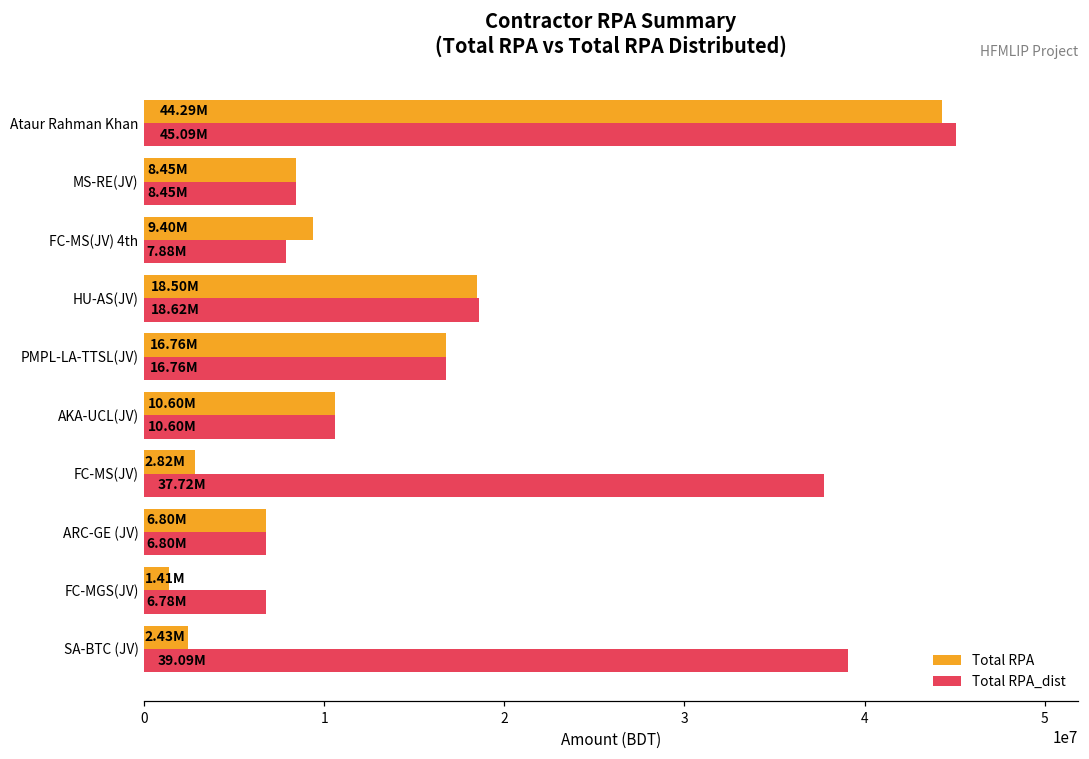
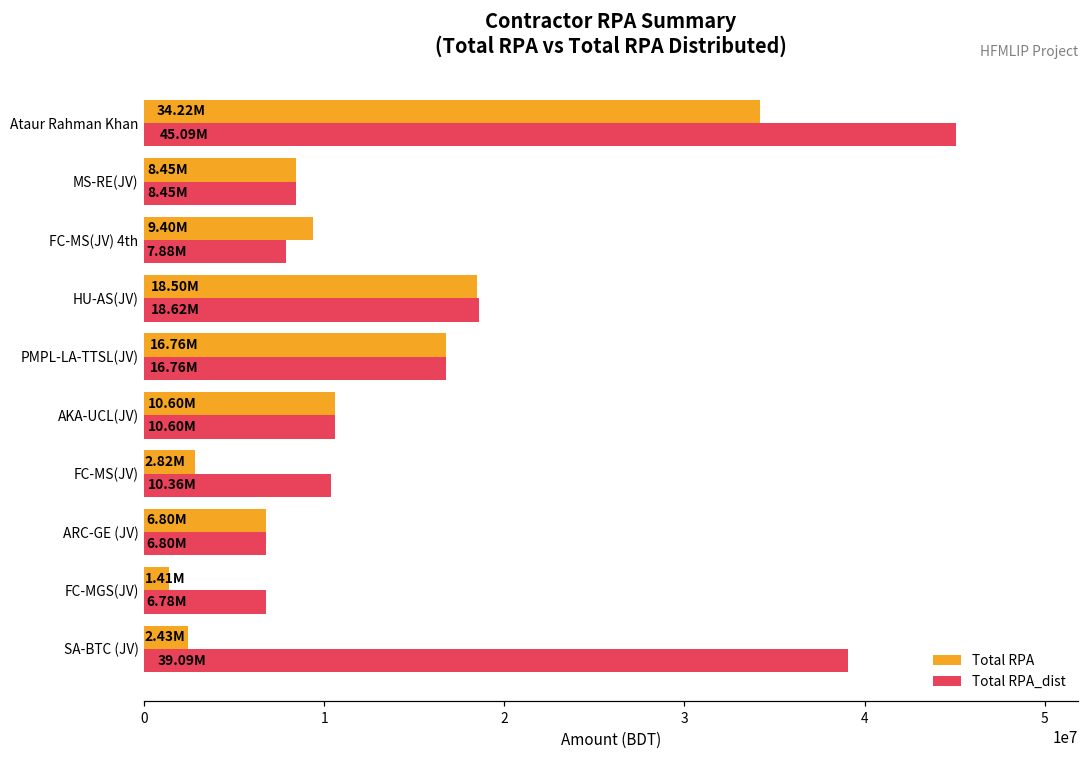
Total RPA, Ataur Rahman Khan: 44.29M -> 34.22M
Total RPA_dist, FC-MS(JV): 37.72M -> 10.36M
